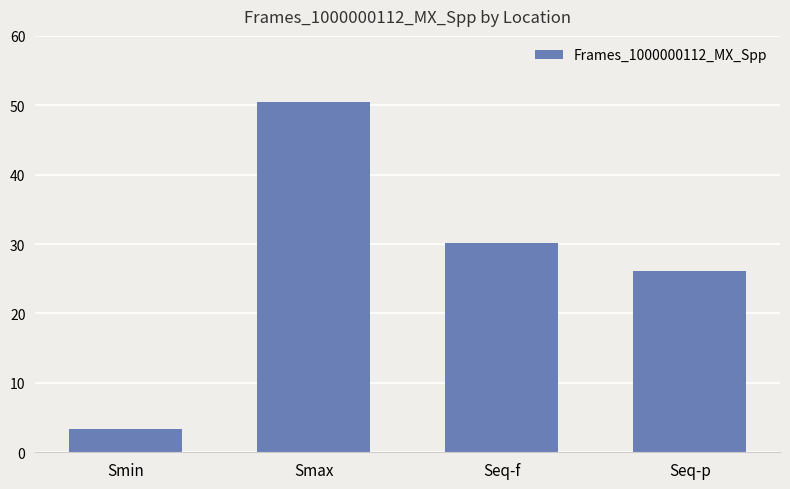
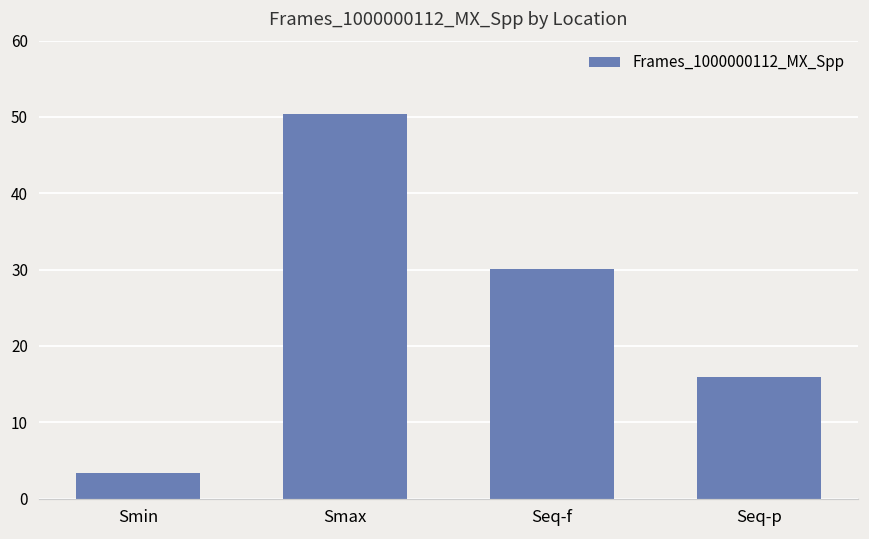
Seq-p: 26 -> 16
